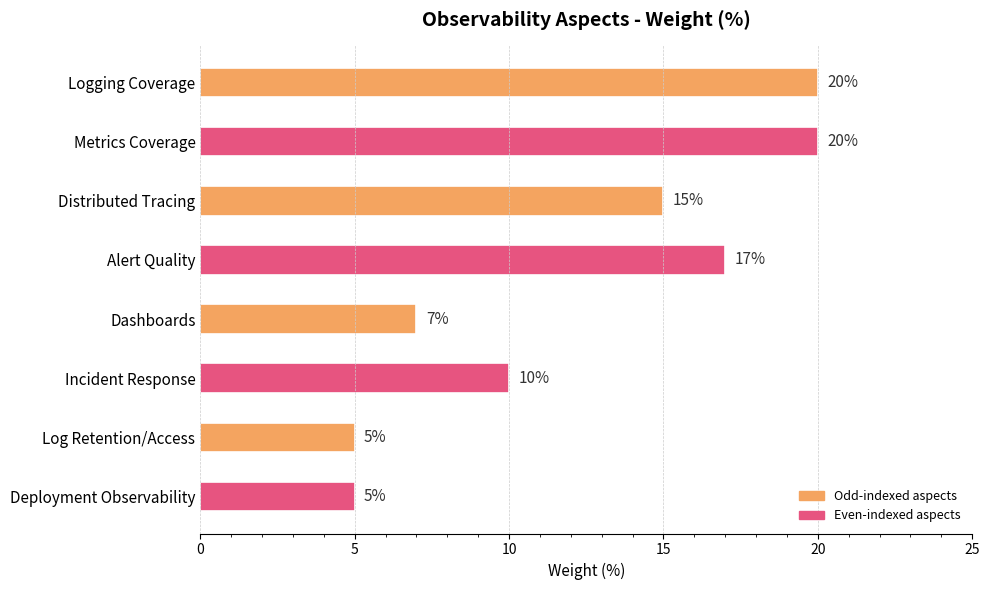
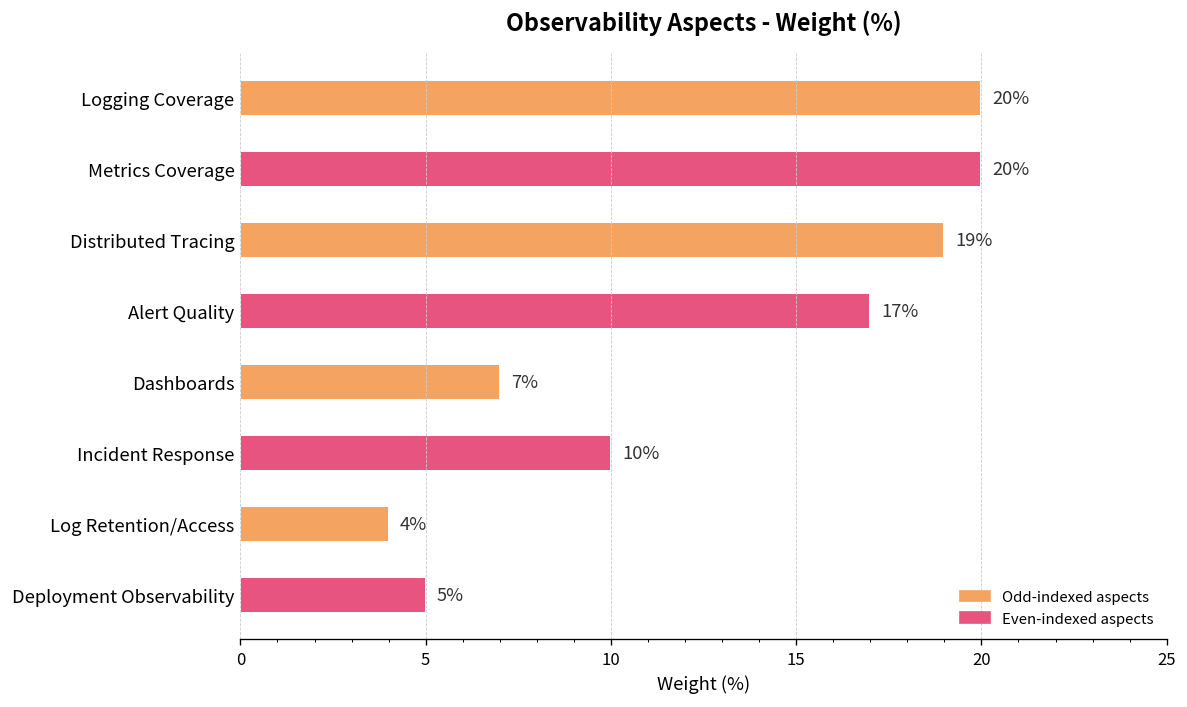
Distributed Tracing: 15% -> 19%
Log Retention/Access: 5% -> 4%
